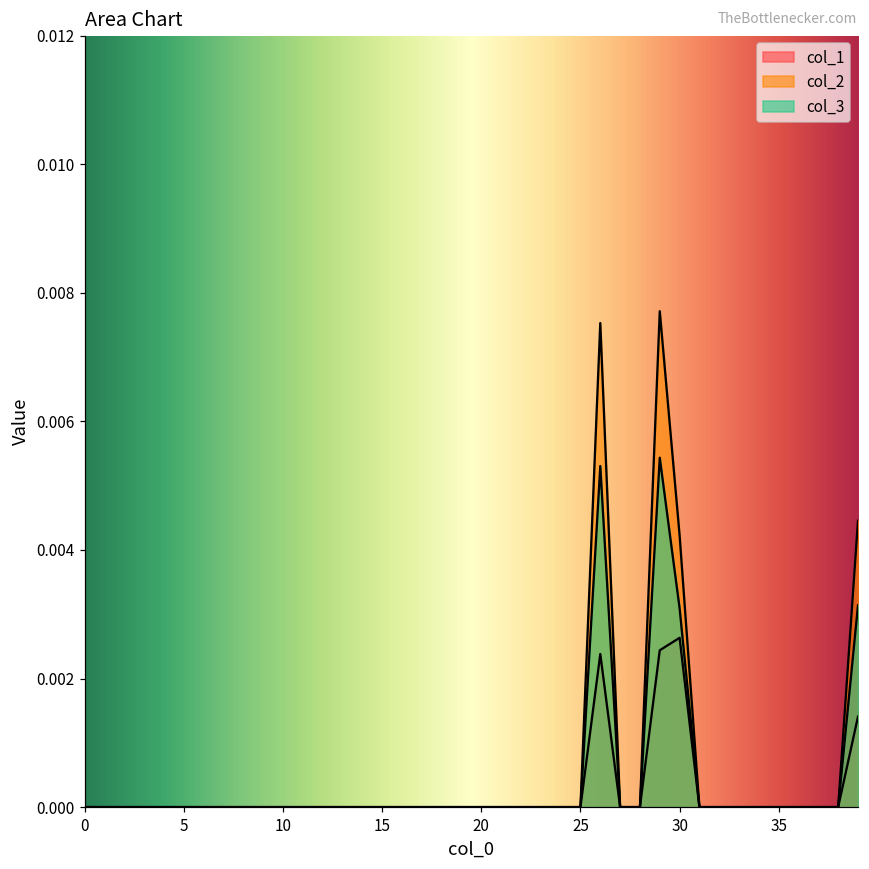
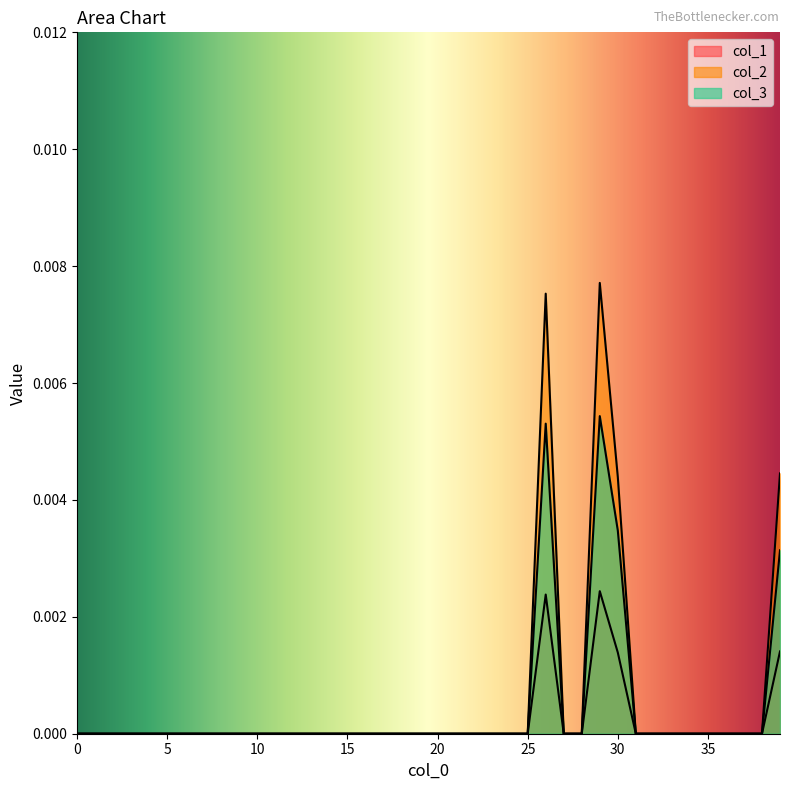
col_1, 30: 0.0026 -> 0.0014
col_2, 30: 0.0042 -> 0.0044
col_3, 30: 0.0031 -> 0.0035
